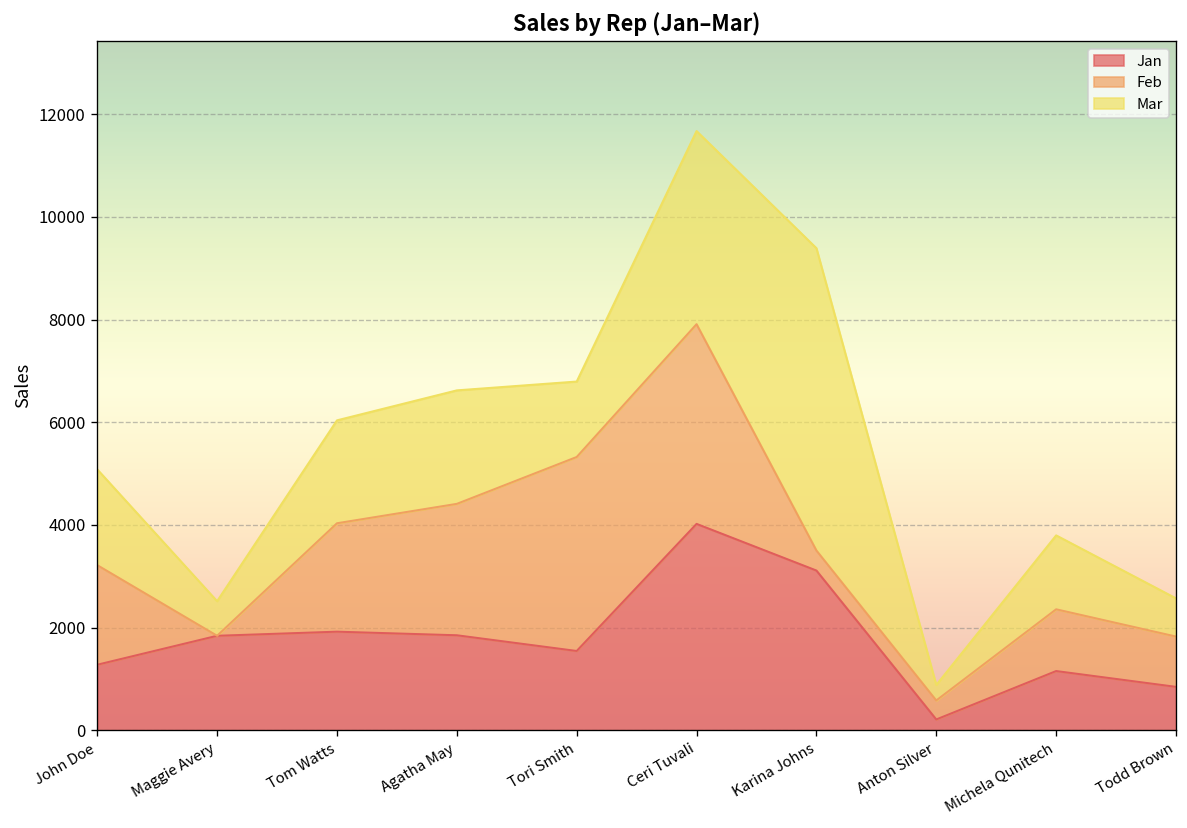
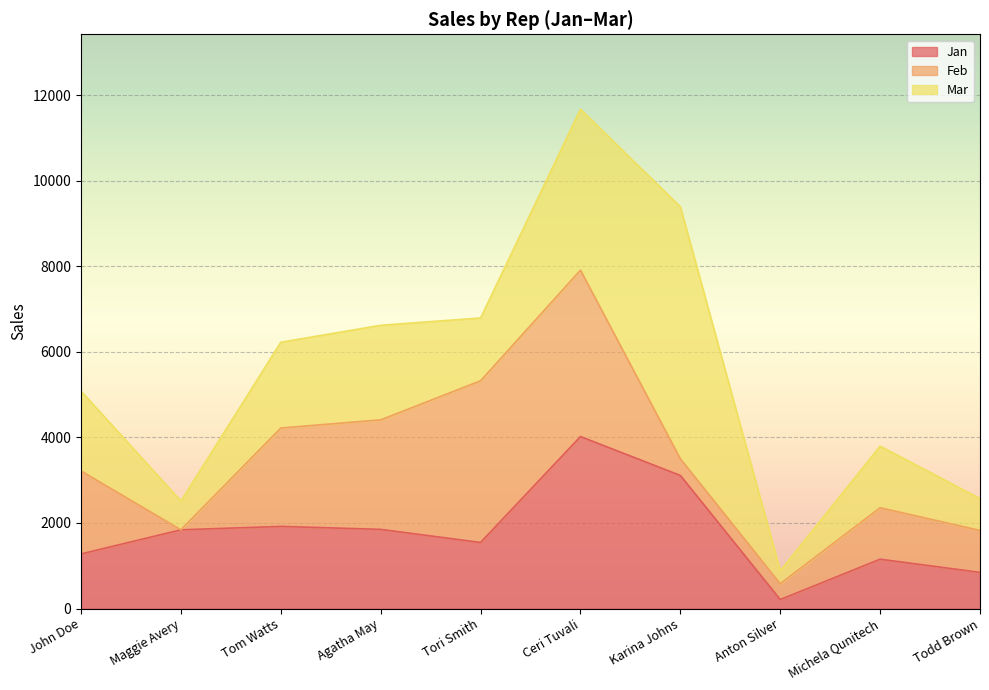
Feb, Tom Watts: 2100 -> 2300
